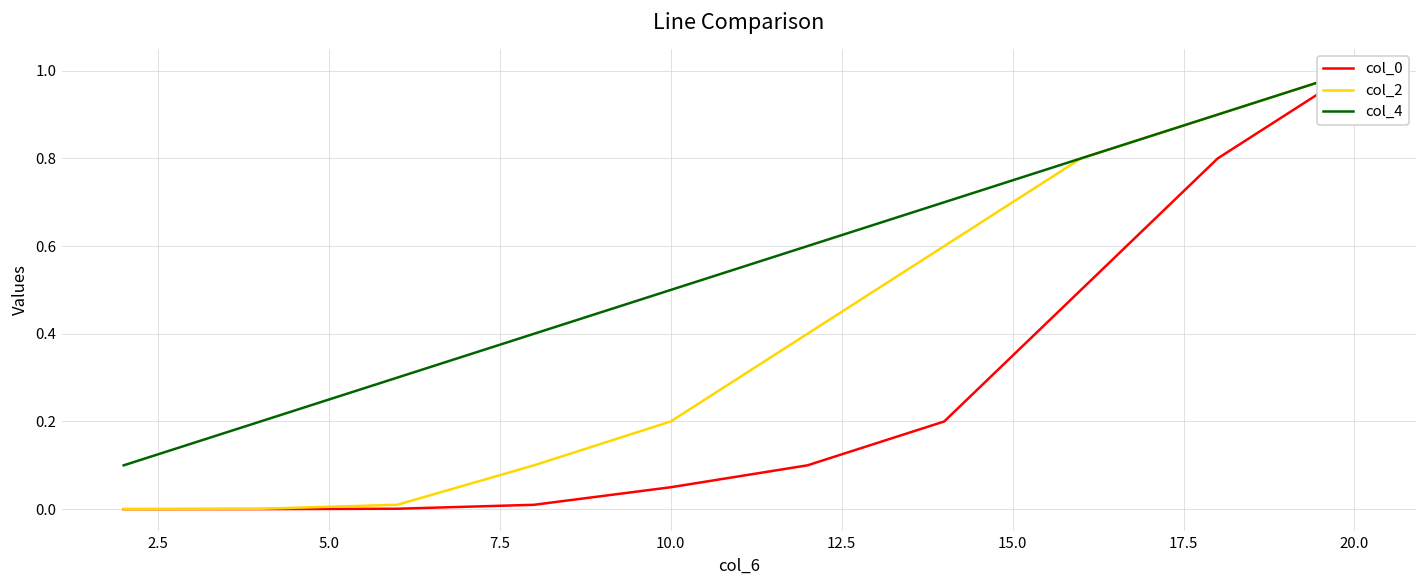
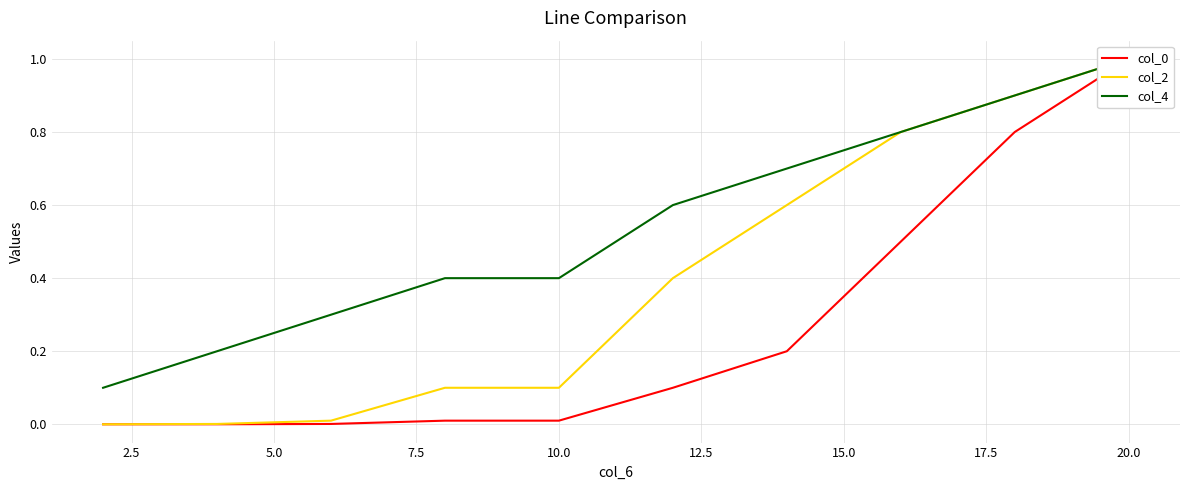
col_0, 10.0: 0.05 -> 0.01
col_2, 10.0: 0.2 -> 0.1
col_4, 10.0: 0.5 -> 0.4
